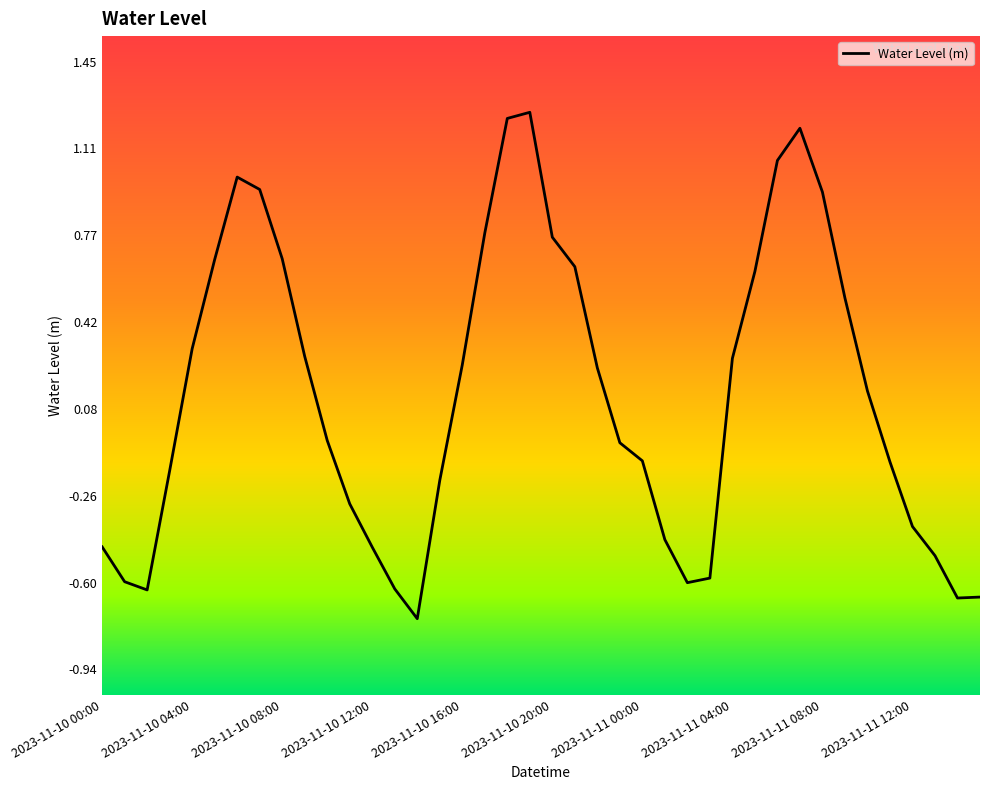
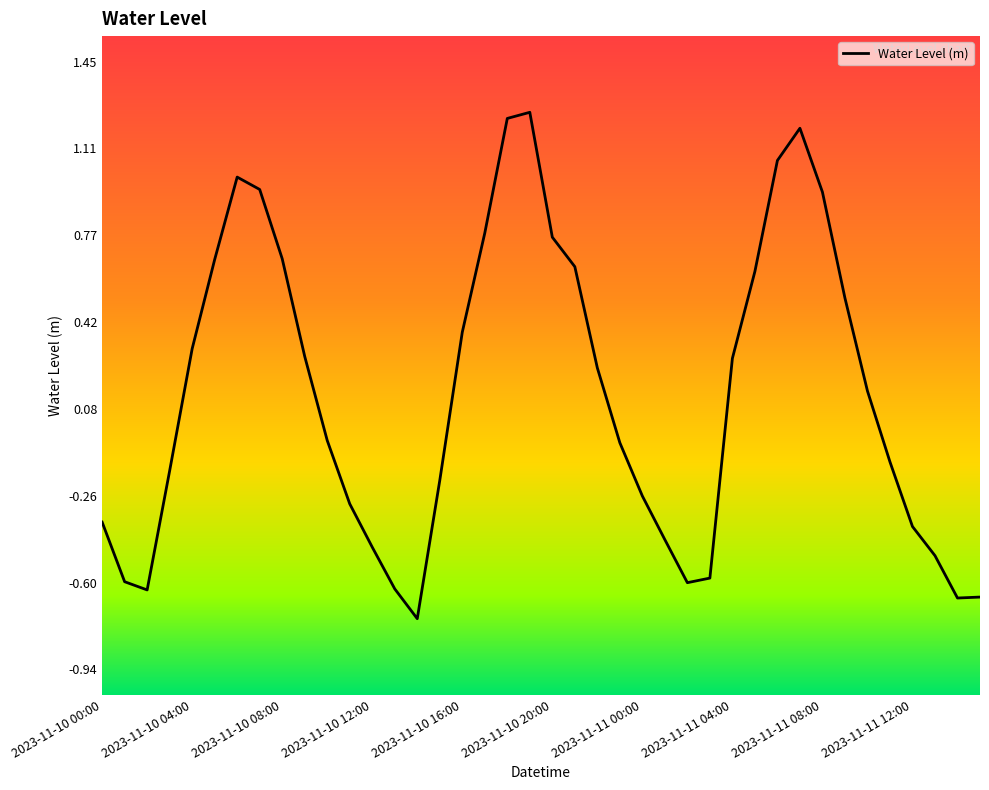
2023-11-10 00:00: -0.46 -> -0.36
2023-11-10 16:00: 0.26 -> 0.38
2023-11-11 00:00: -0.12 -> -0.26
